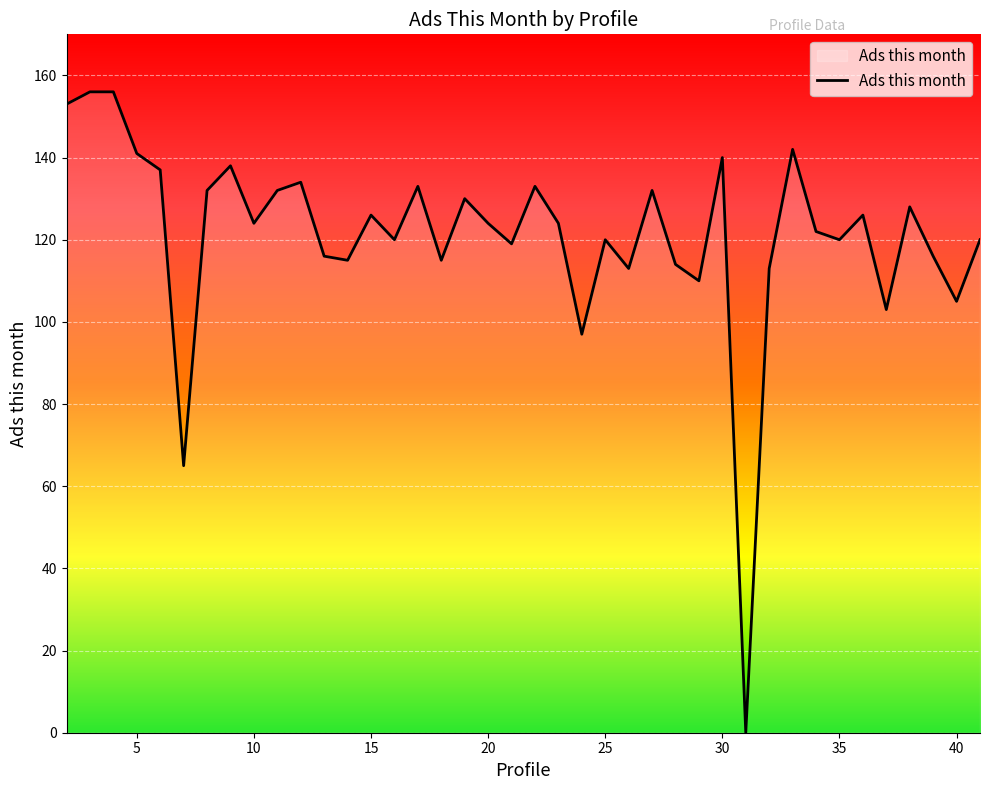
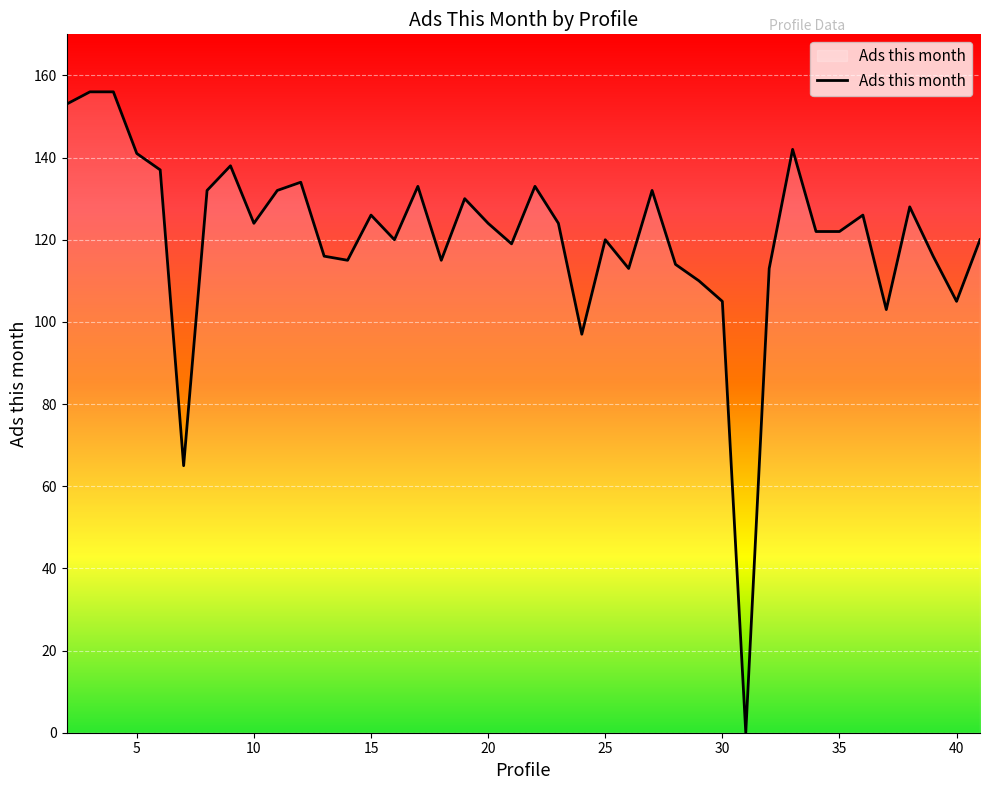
30: 140 -> 105
35: 120 -> 122
